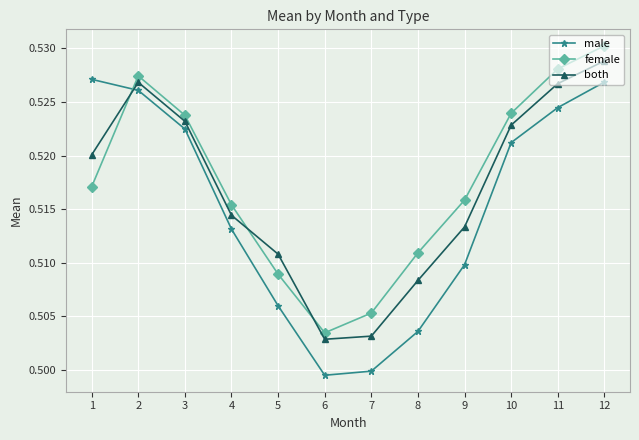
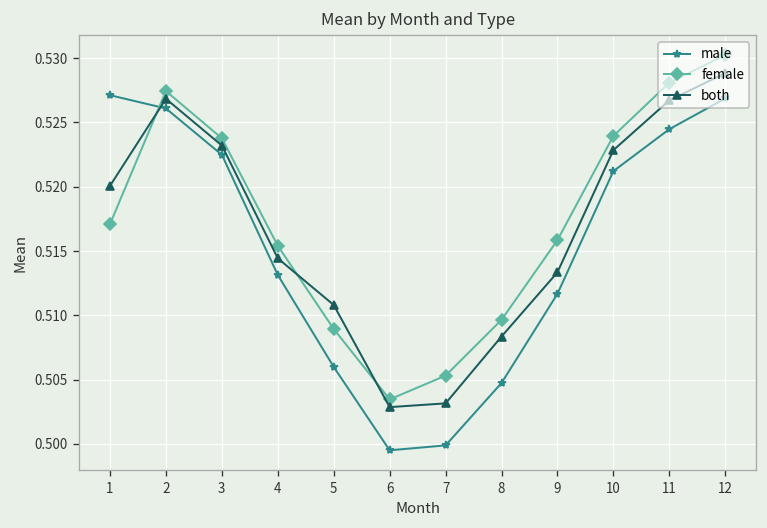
male, 8: 0.5036 -> 0.5047
female, 8: 0.5109 -> 0.5096
male, 9: 0.5098 -> 0.5117
